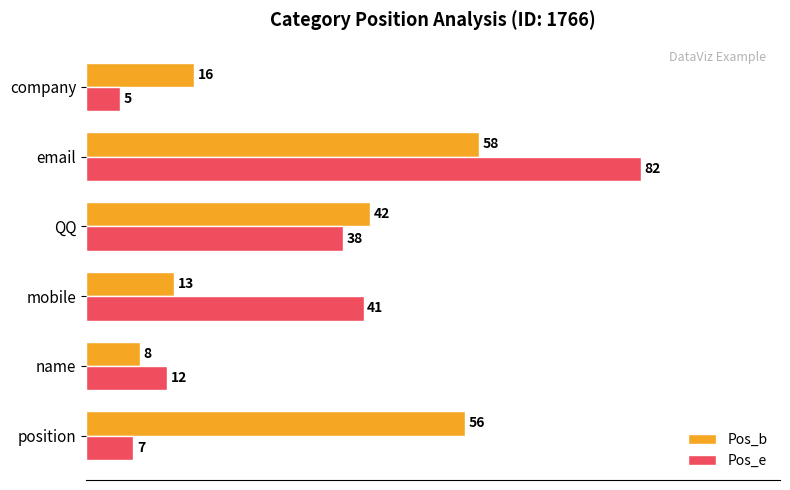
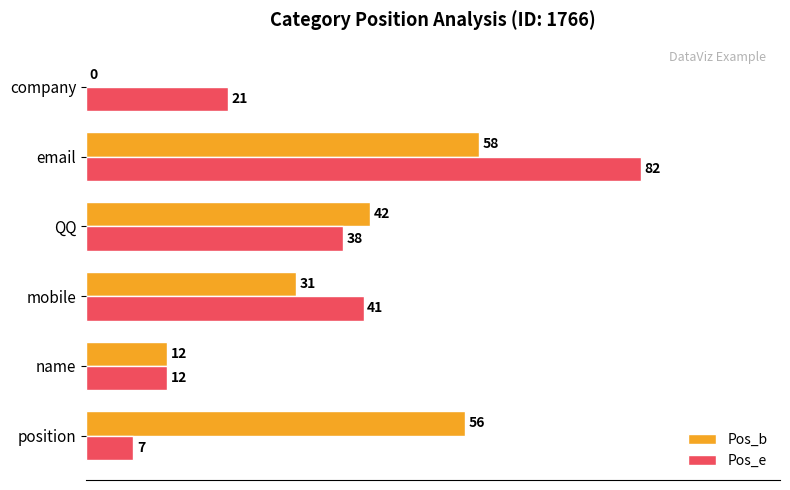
Pos_b, company: 16 -> 0
Pos_e, company: 5 -> 21
Pos_b, mobile: 13 -> 31
Pos_b, name: 8 -> 12
